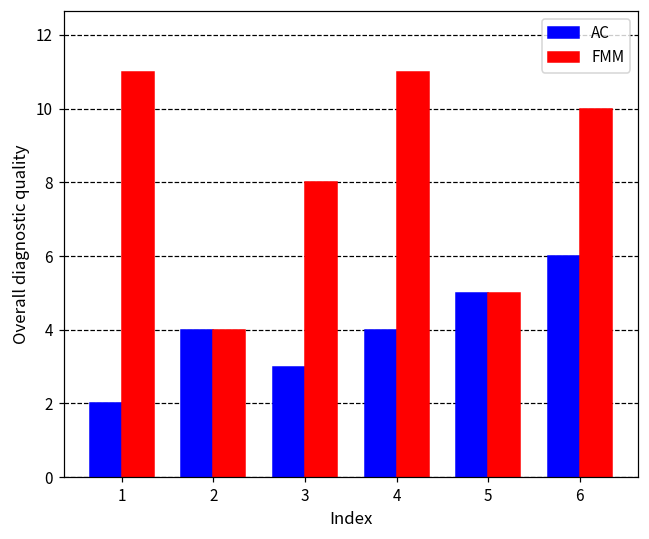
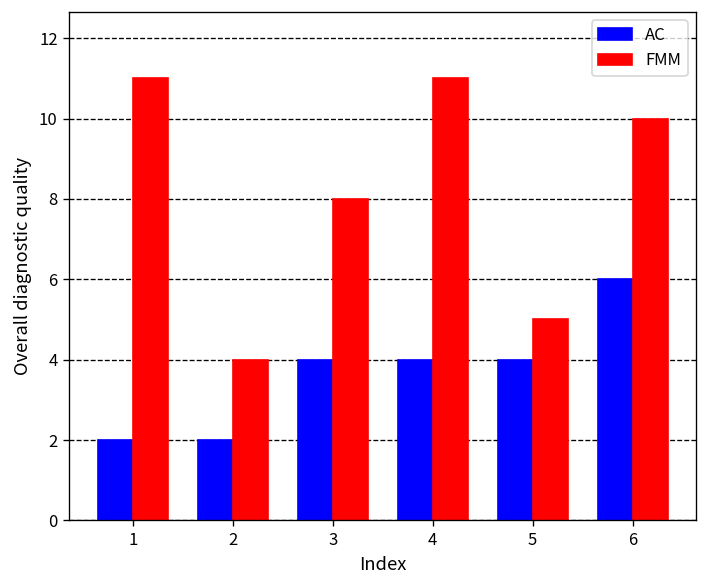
AC, 2: 4 -> 2
AC, 3: 3 -> 4
AC, 5: 5 -> 4
